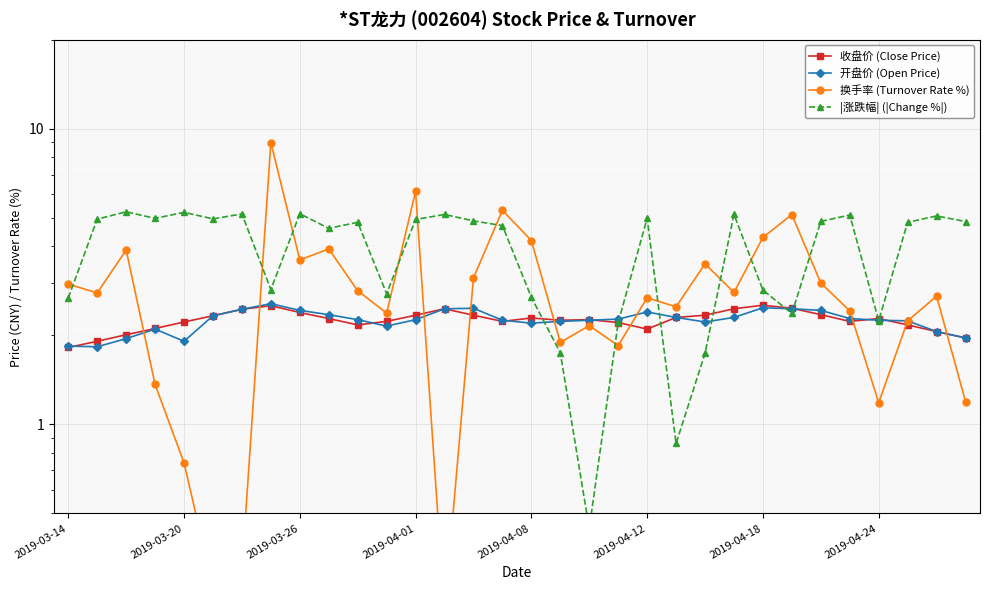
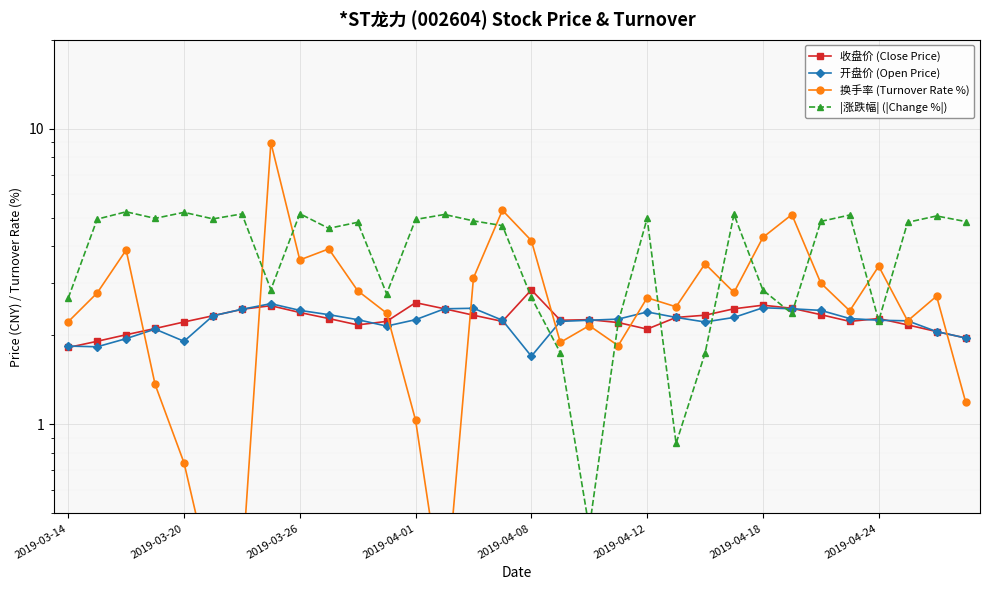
换手率 (Turnover Rate %), 2019-03-14: 3.0 -> 2.2
收盘价 (Close Price), 2019-04-01: 2.3 -> 2.6
换手率 (Turnover Rate %), 2019-04-01: 6.1 -> 1.03
收盘价 (Close Price), 2019-04-08: 2.3 -> 2.9
开盘价 (Open Price), 2019-04-08: 2.2 -> 1.7
换手率 (Turnover Rate %), 2019-04-24: 1.18 -> 3.4
